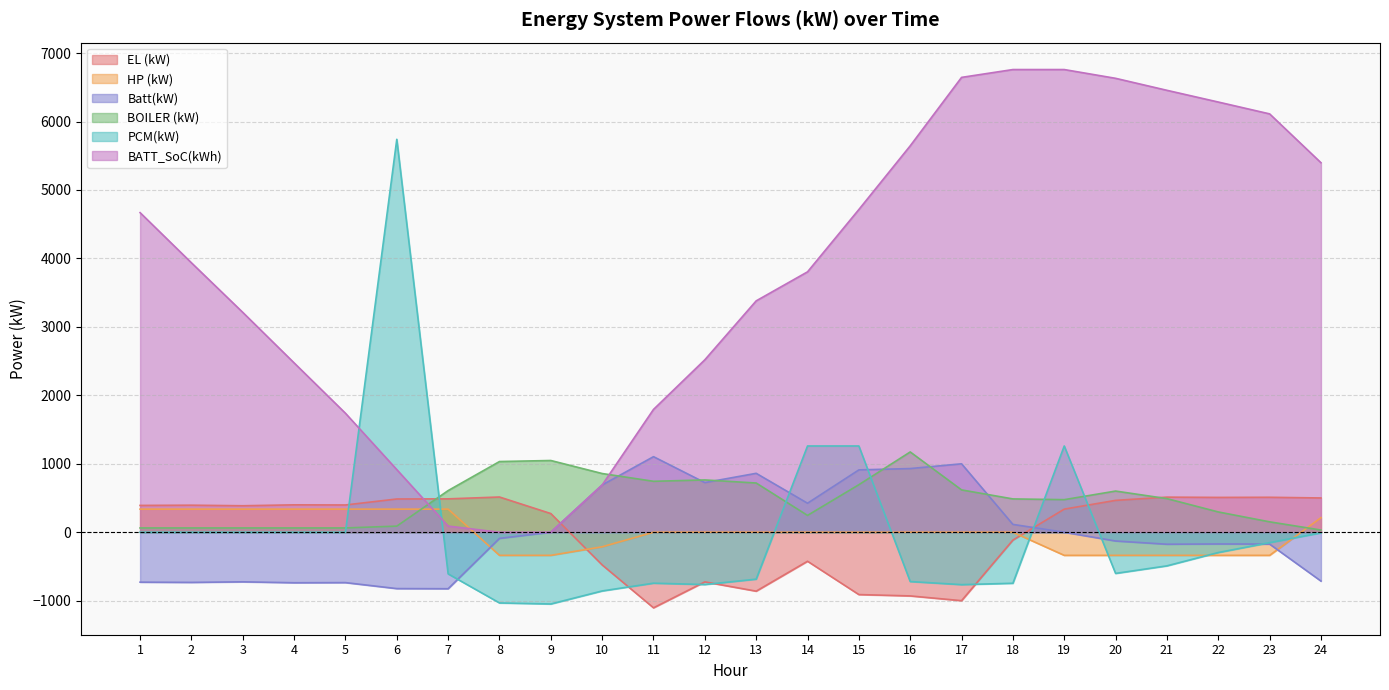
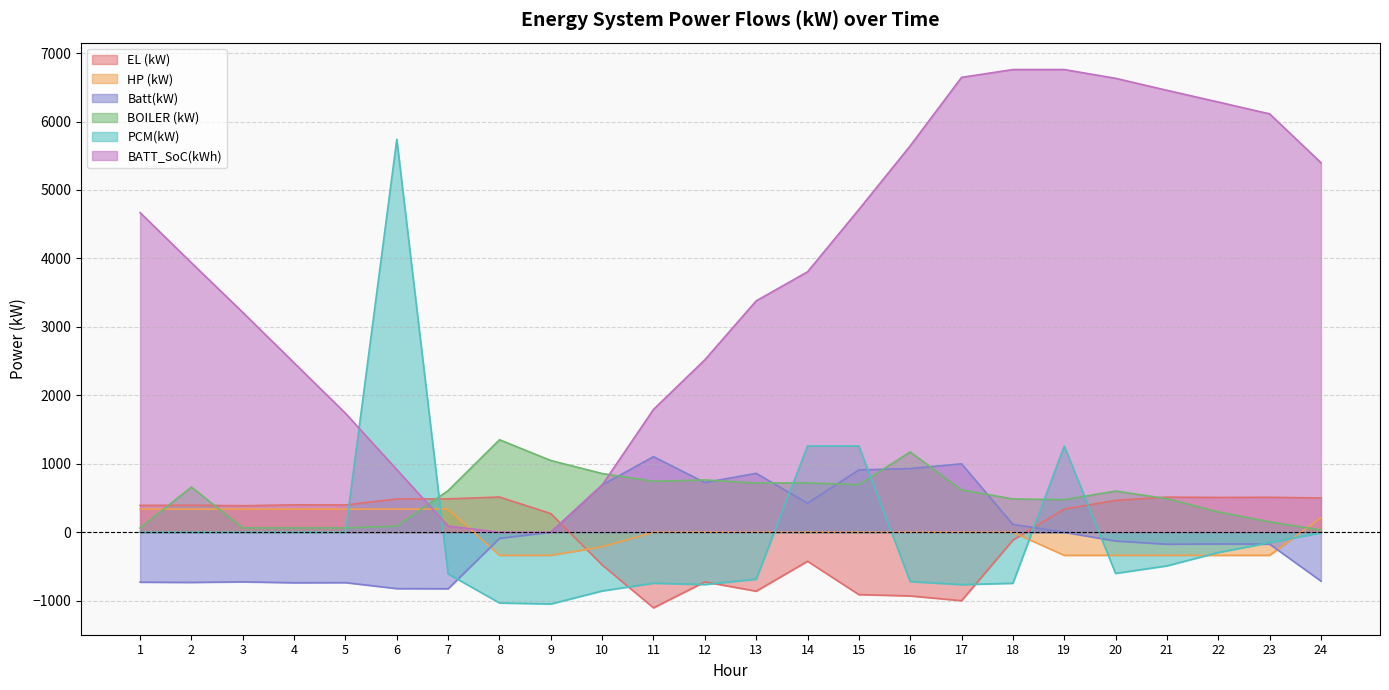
BOILER (kW), 2: 100 -> 700
BOILER (kW), 8: 1000 -> 1400
BOILER (kW), 14: 200 -> 700
